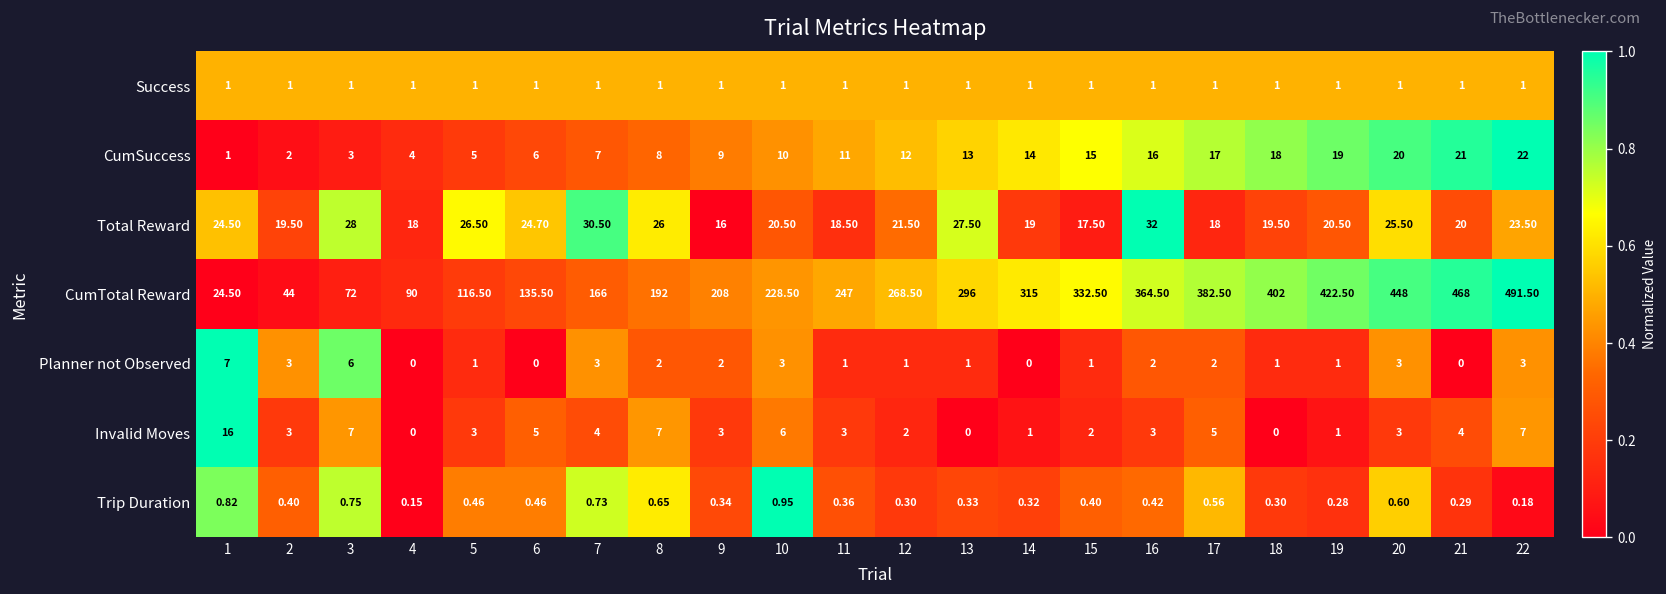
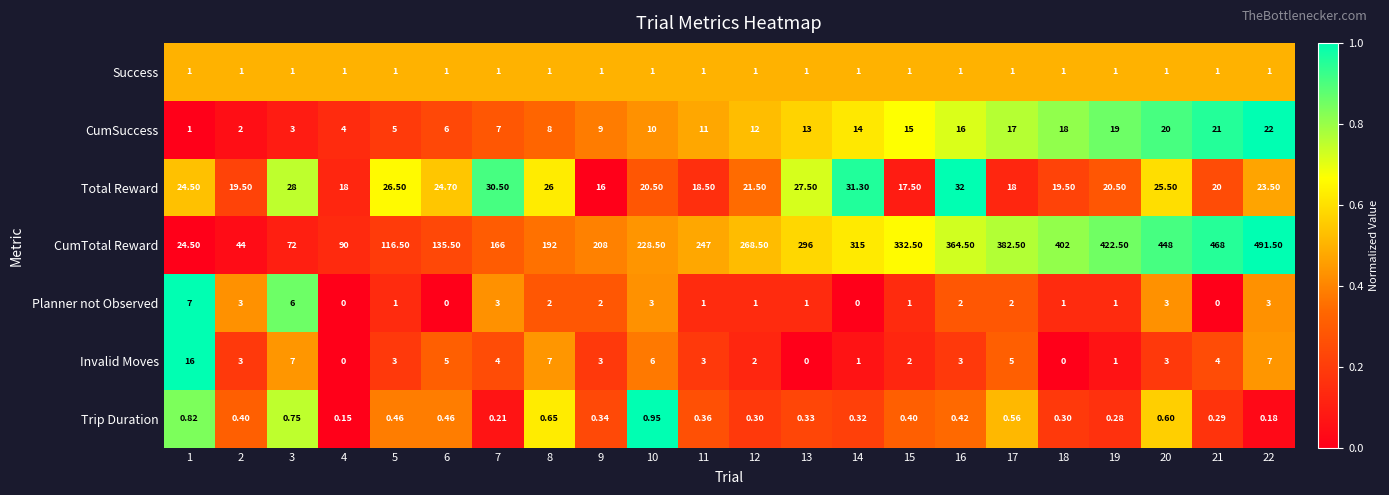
Total Reward, 14: 19 -> 31.30
Trip Duration, 7: 0.73 -> 0.21
